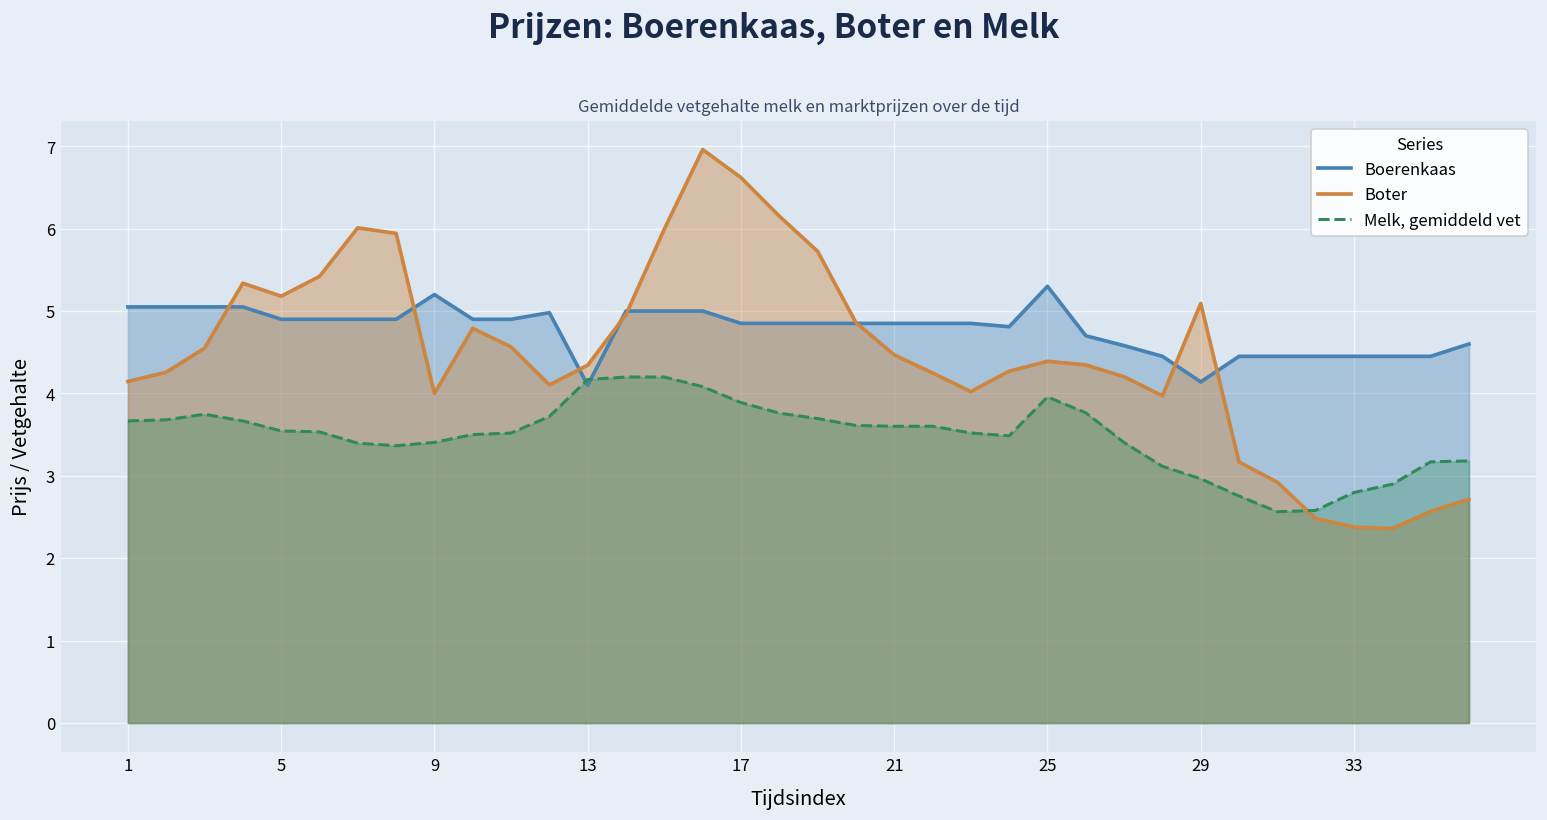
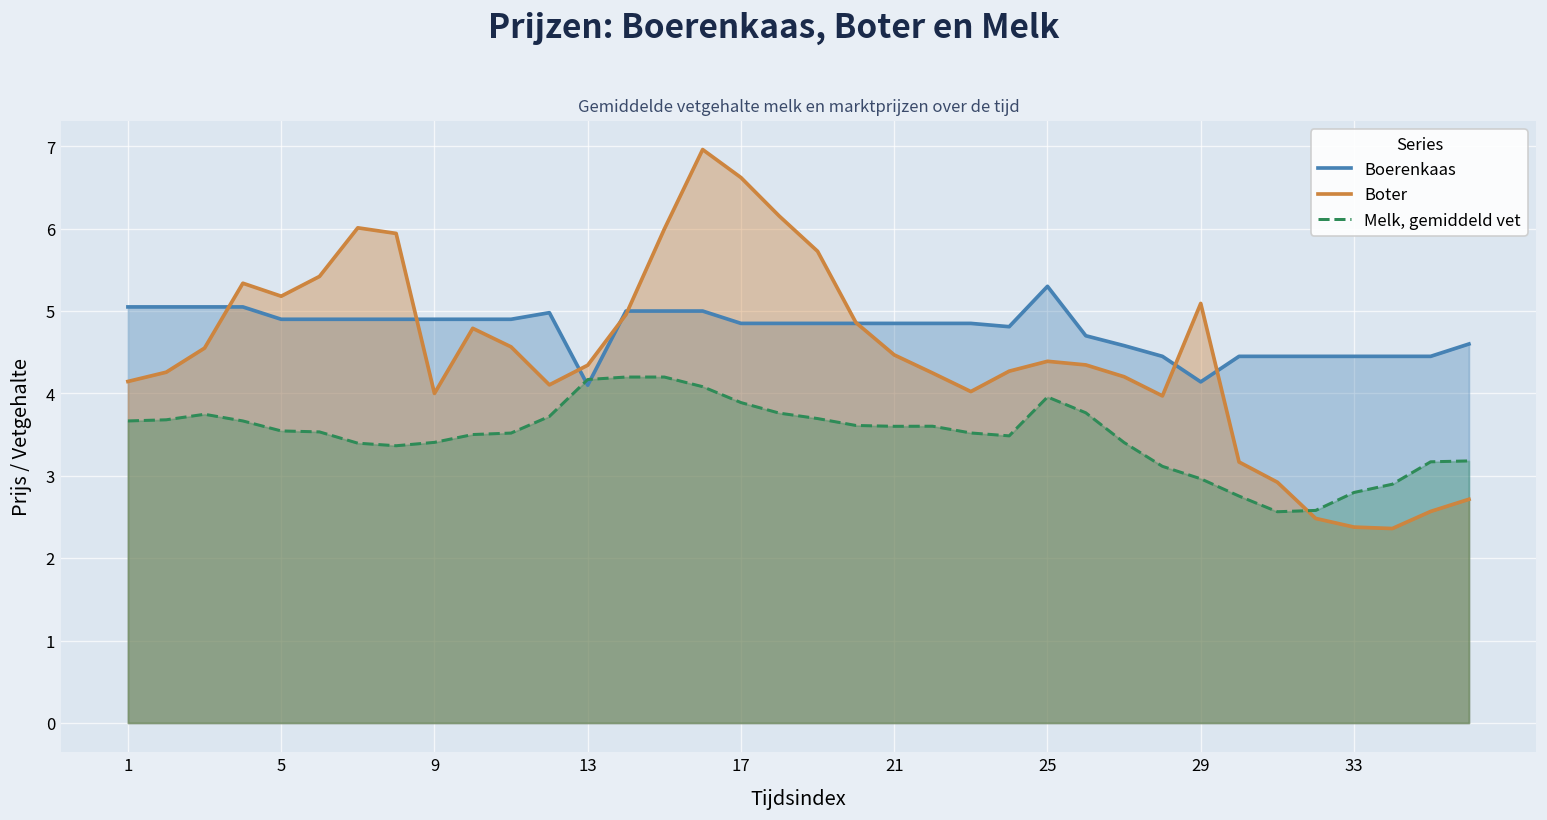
Boerenkaas, 9: 5.2 -> 4.9
